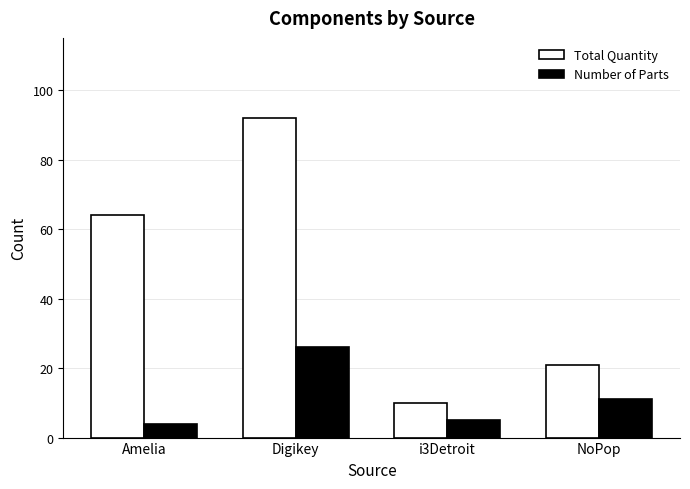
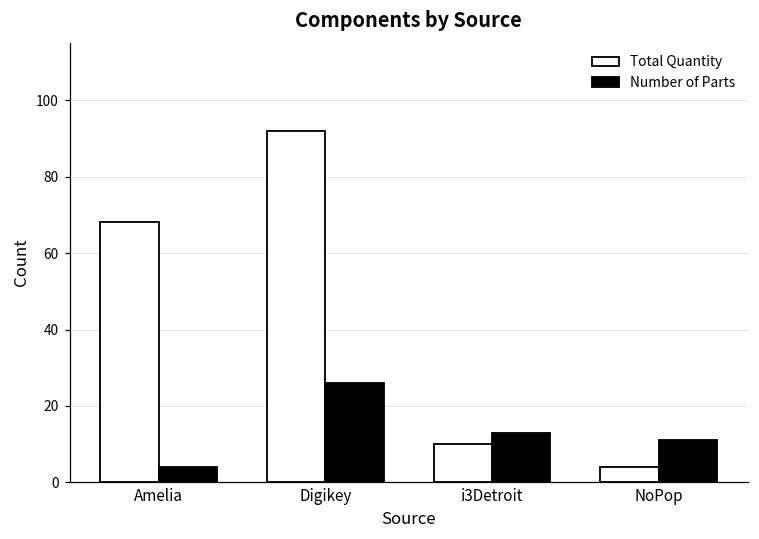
Total Quantity, Amelia: 64 -> 68
Number of Parts, i3Detroit: 5 -> 13
Total Quantity, NoPop: 21 -> 4
